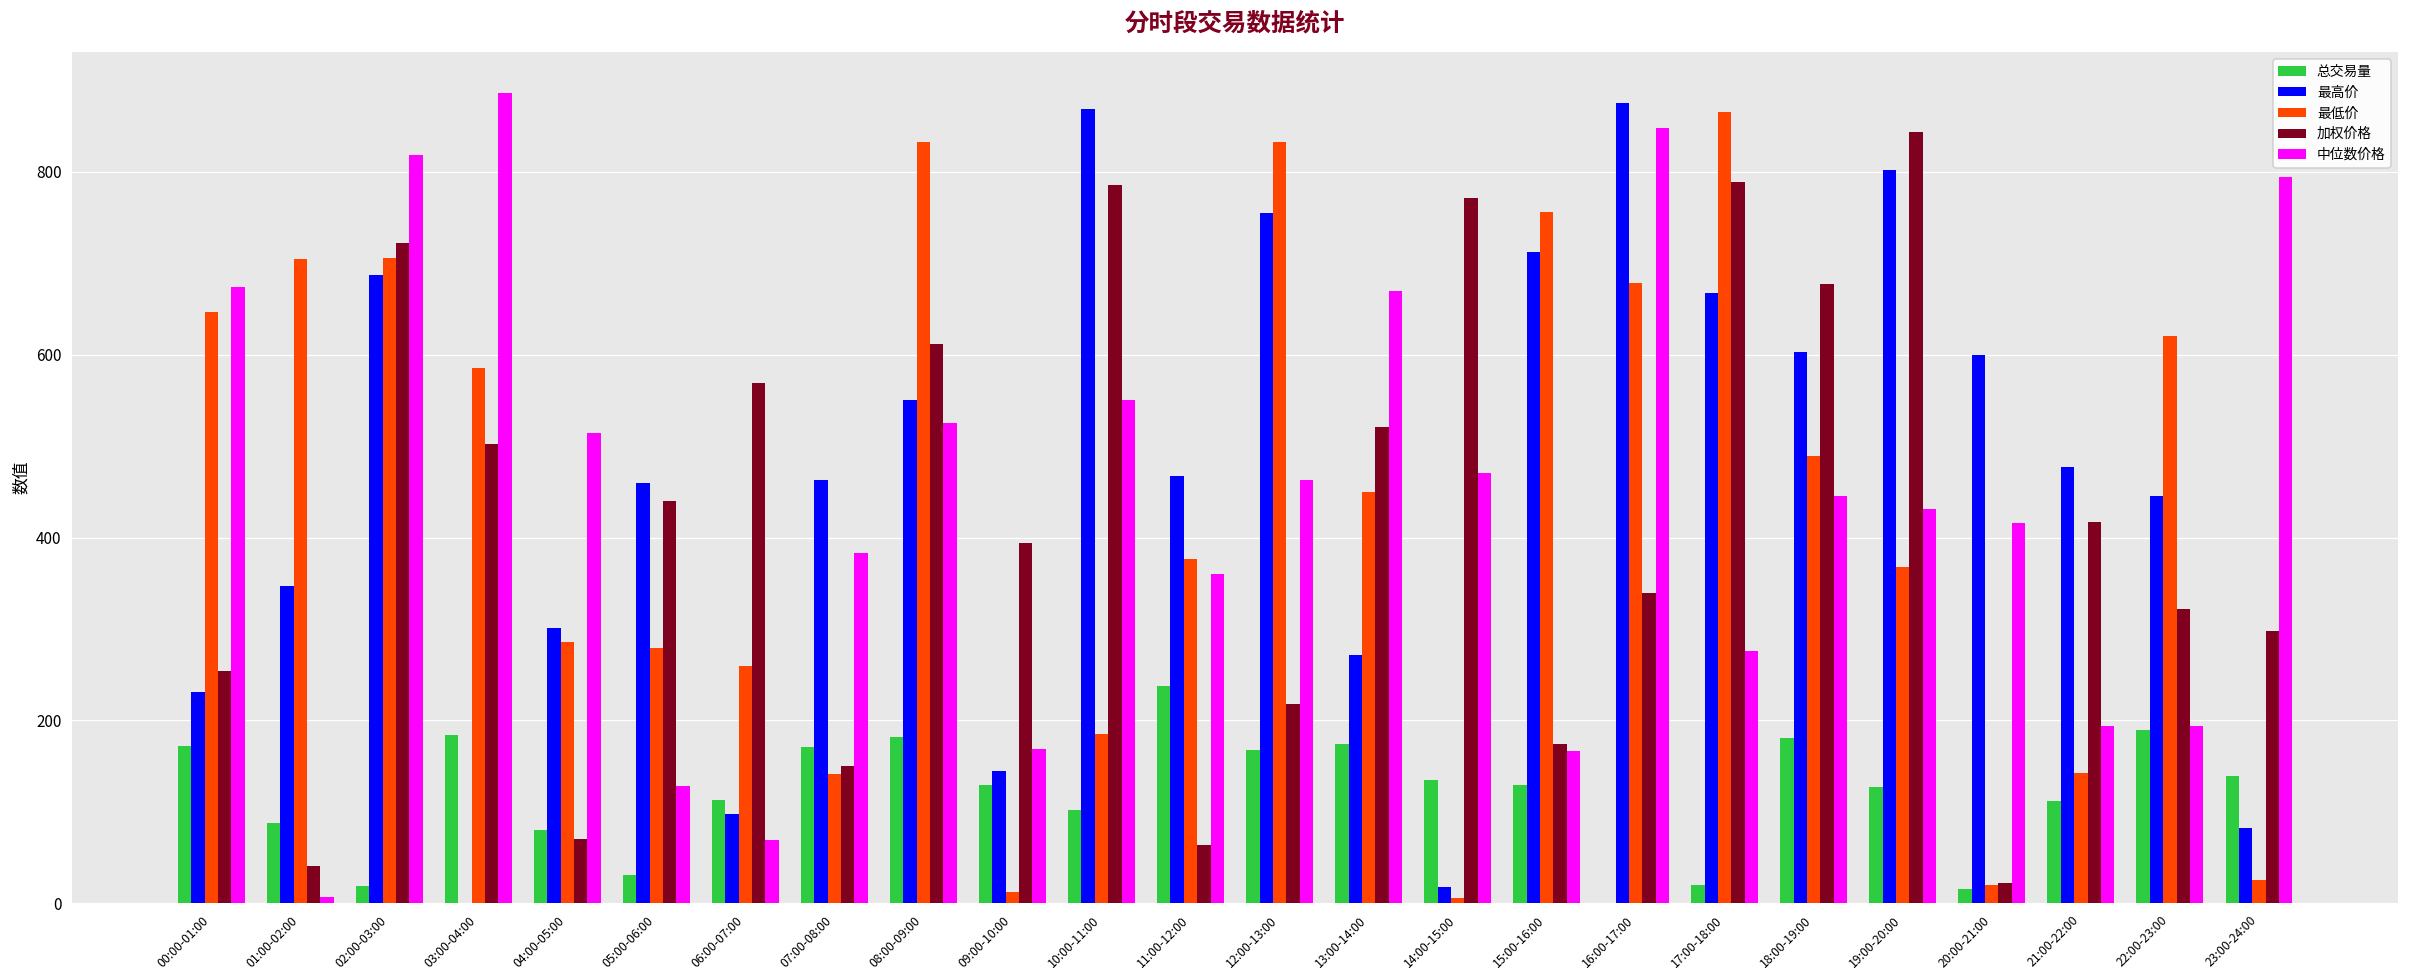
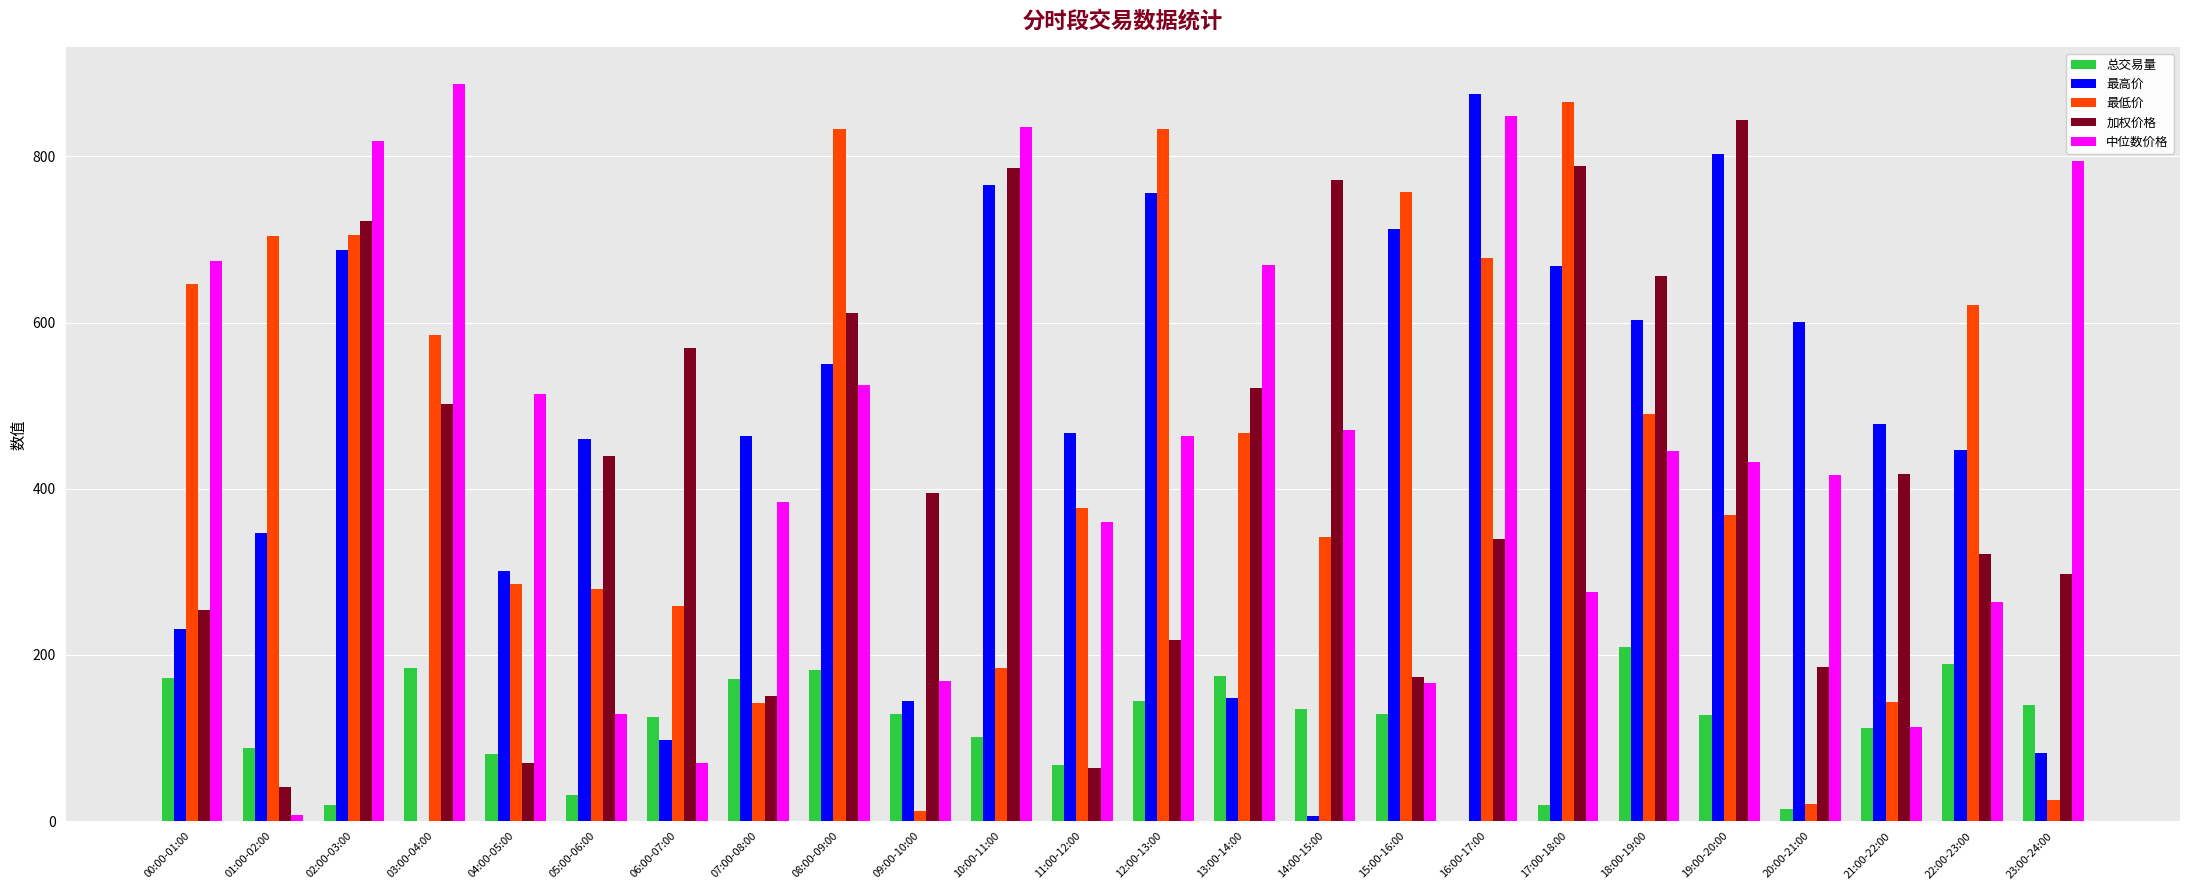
总交易量, 06:00-07:00: 110 -> 120
最高价, 10:00-11:00: 870 -> 770
中位数价格, 10:00-11:00: 550 -> 840
总交易量, 11:00-12:00: 240 -> 70
总交易量, 12:00-13:00: 170 -> 140
最高价, 13:00-14:00: 270 -> 150
最低价, 13:00-14:00: 450 -> 470
最高价, 14:00-15:00: 20 -> 10
最低价, 14:00-15:00: 10 -> 340
总交易量, 18:00-19:00: 180 -> 210
加权价格, 18:00-19:00: 680 -> 660
加权价格, 20:00-21:00: 20 -> 190
中位数价格, 21:00-22:00: 190 -> 110
中位数价格, 22:00-23:00: 190 -> 260
